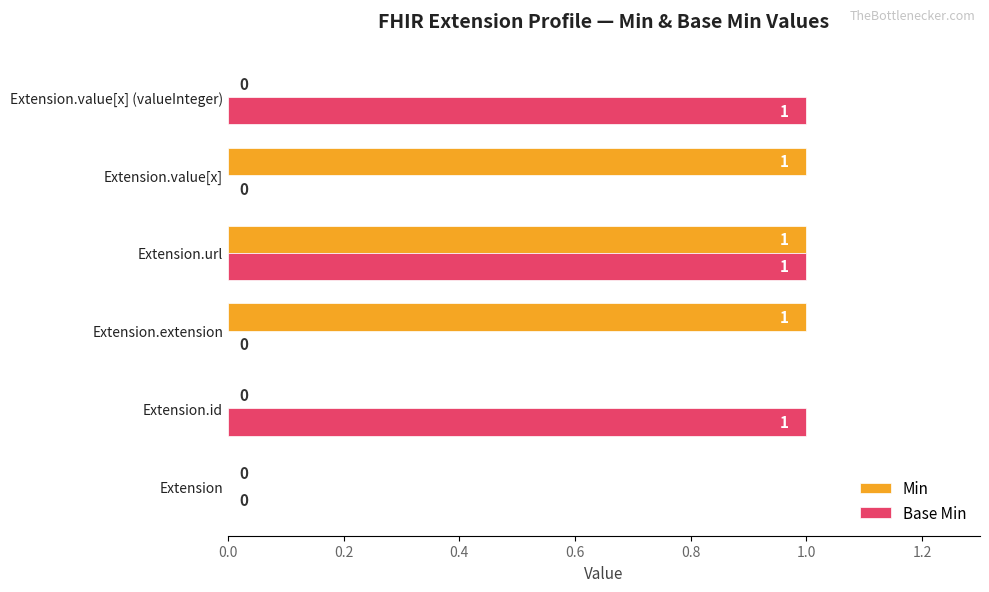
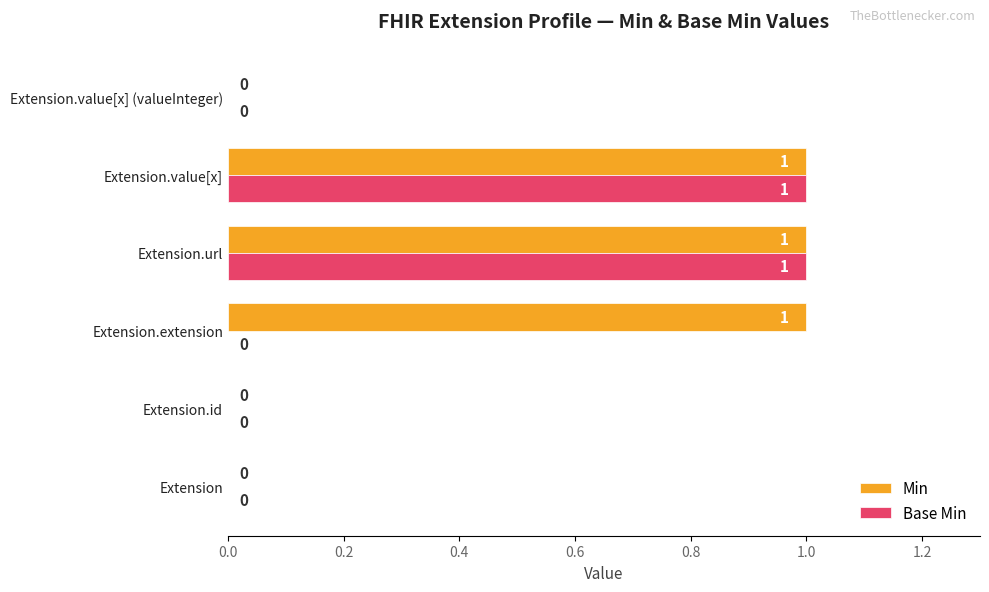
Base Min, Extension.value[x] (valueInteger): 1 -> 0
Base Min, Extension.value[x]: 0 -> 1
Base Min, Extension.id: 1 -> 0
